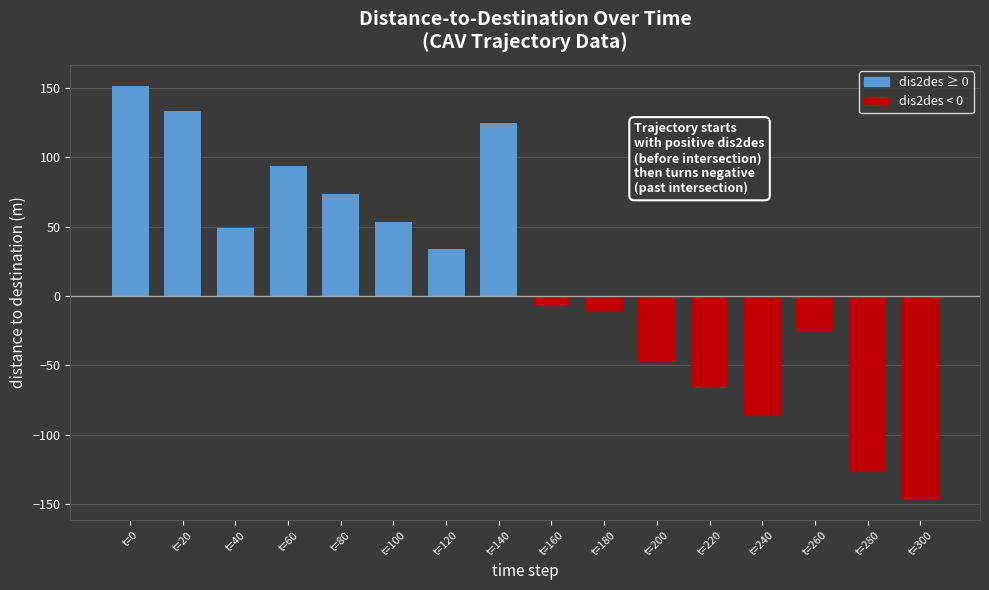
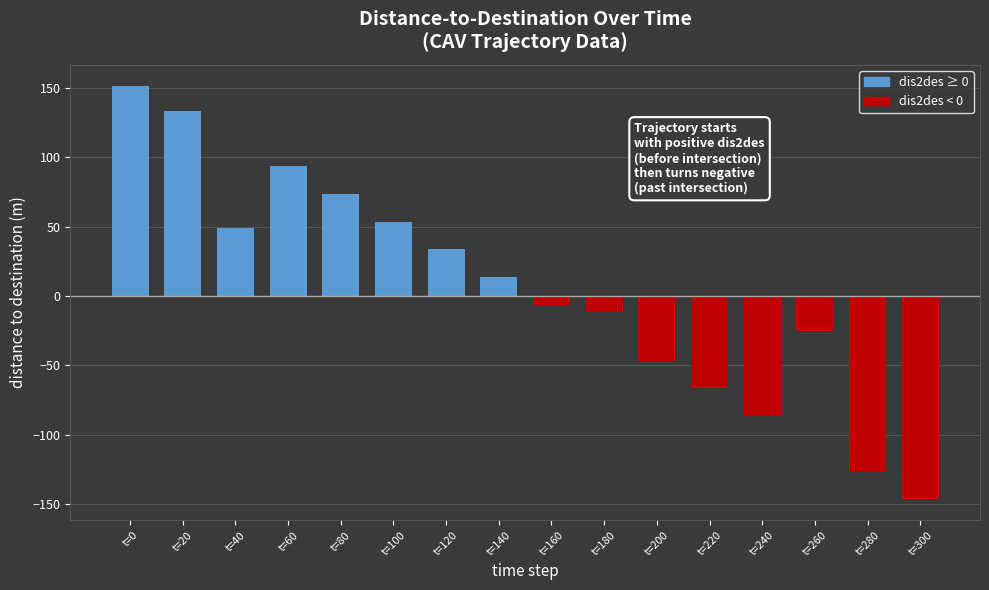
t=140: 125 -> 14
